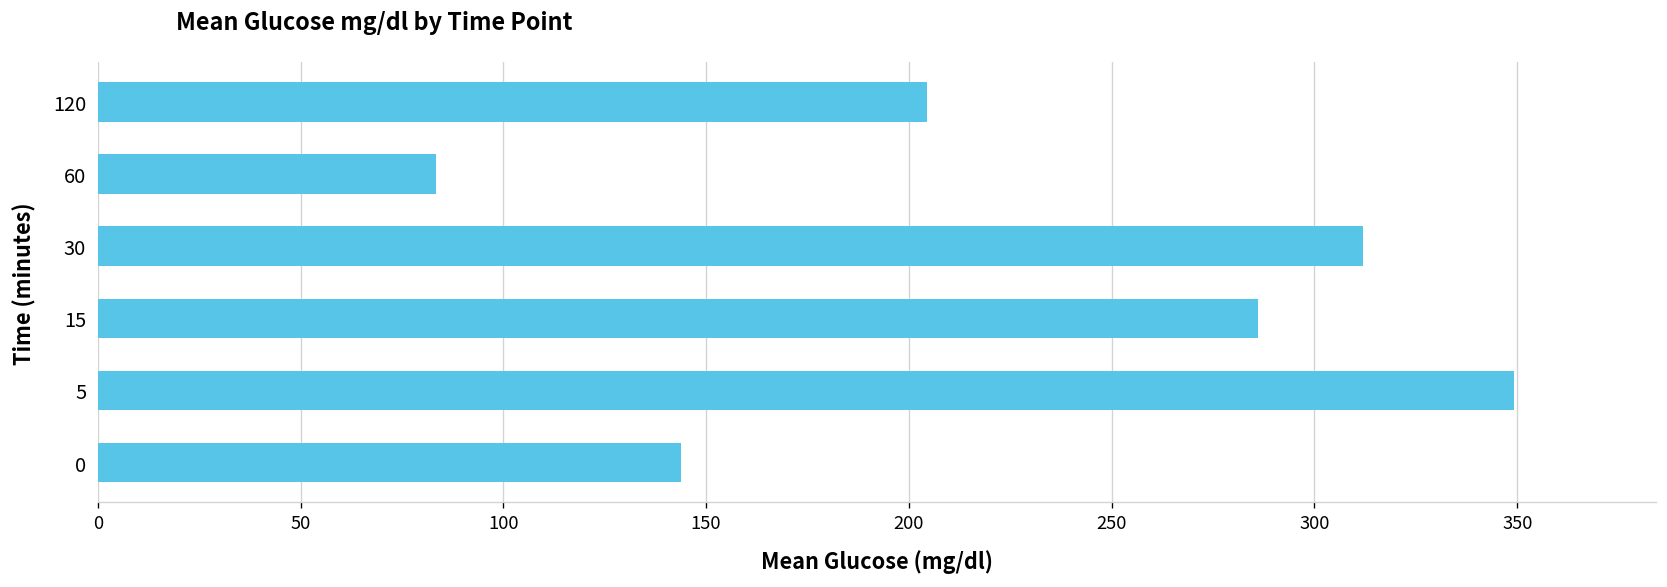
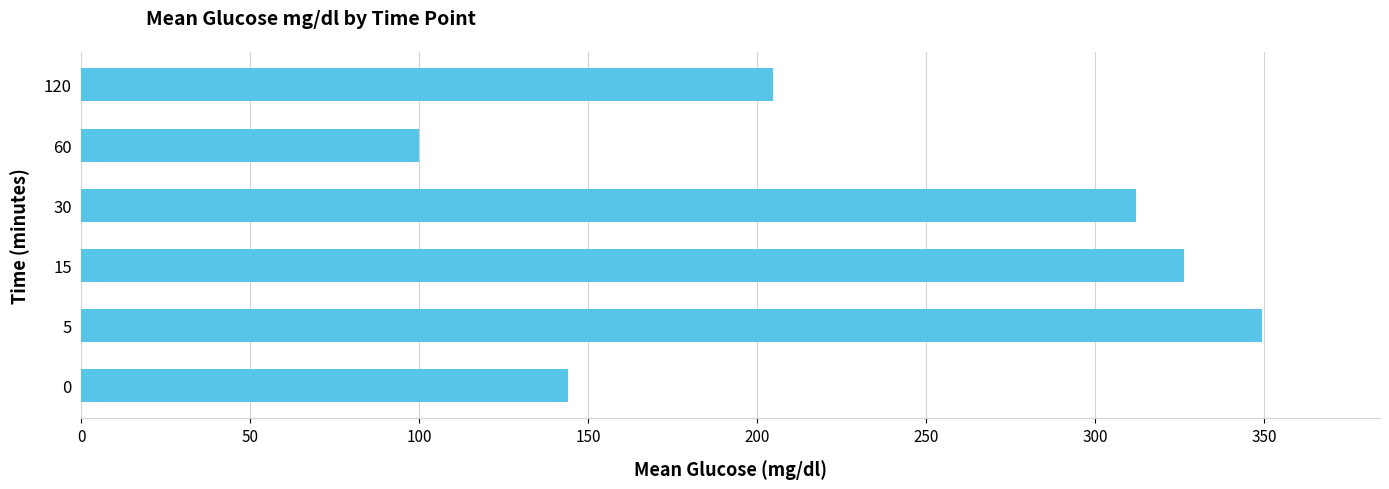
60: 83 -> 100
15: 286 -> 326
